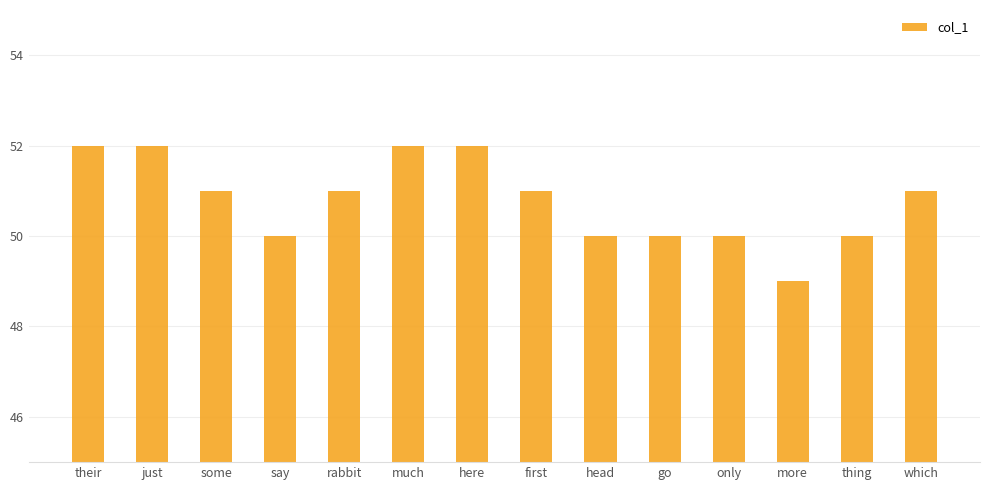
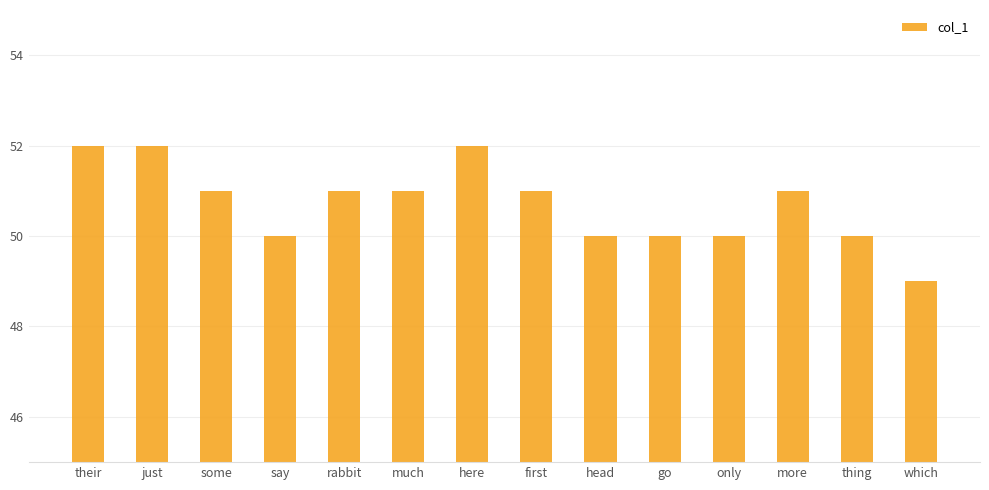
much: 52 -> 51
more: 49 -> 51
which: 51 -> 49
